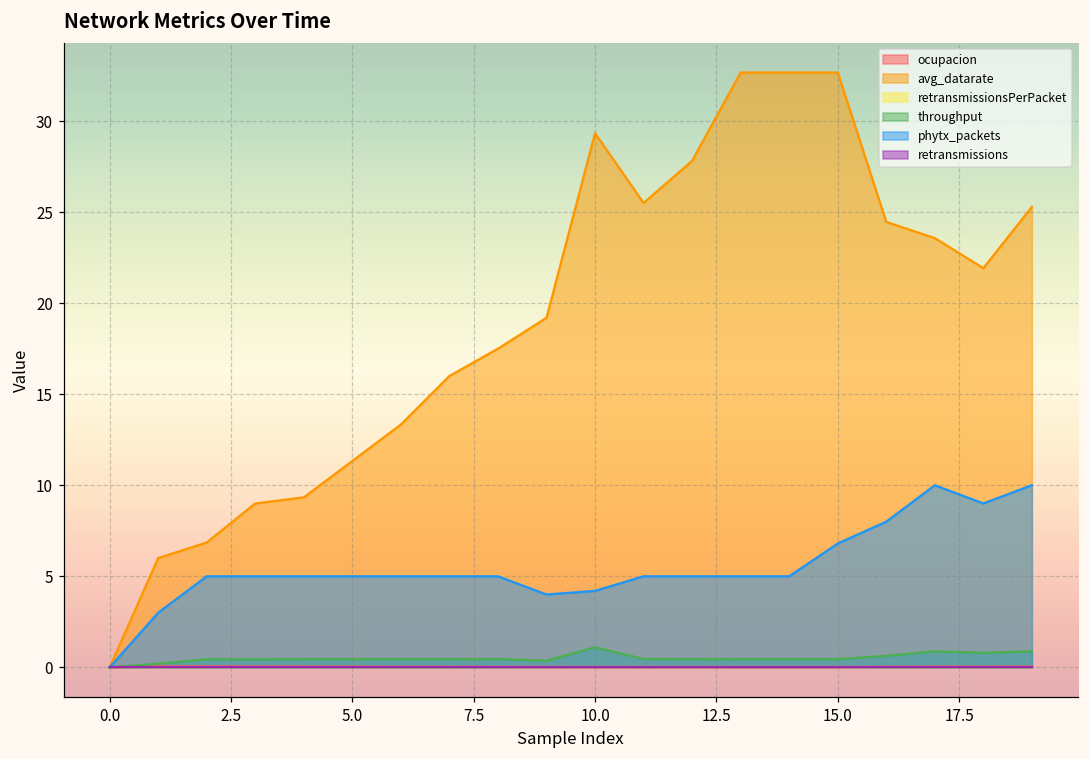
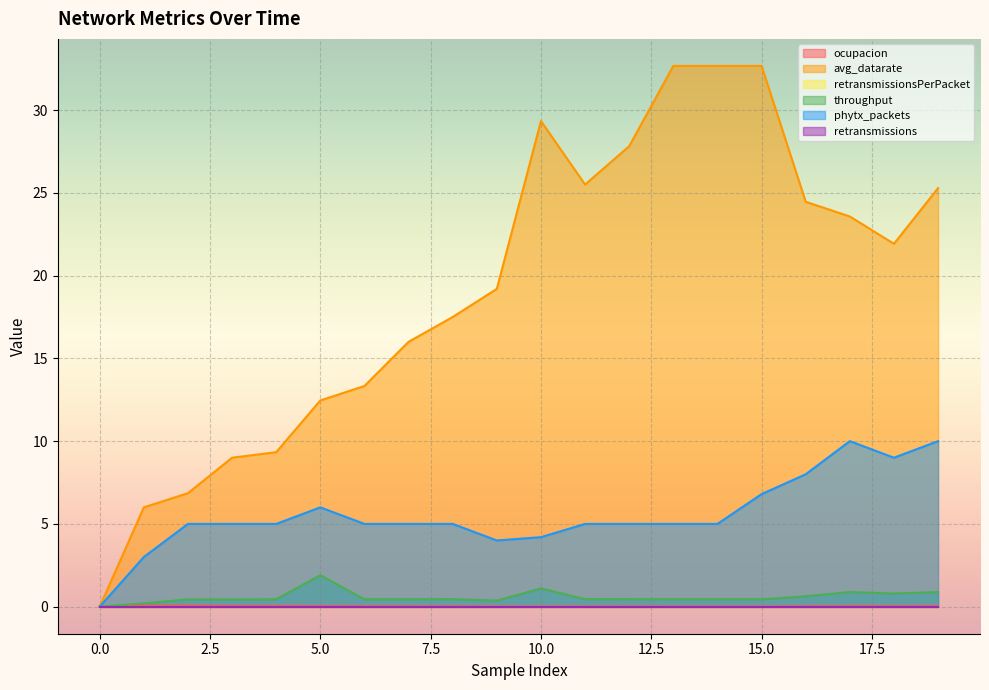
avg_datarate, 5.0: 11.3 -> 12.5
throughput, 5.0: 0.4 -> 1.9
phytx_packets, 5.0: 5 -> 6
